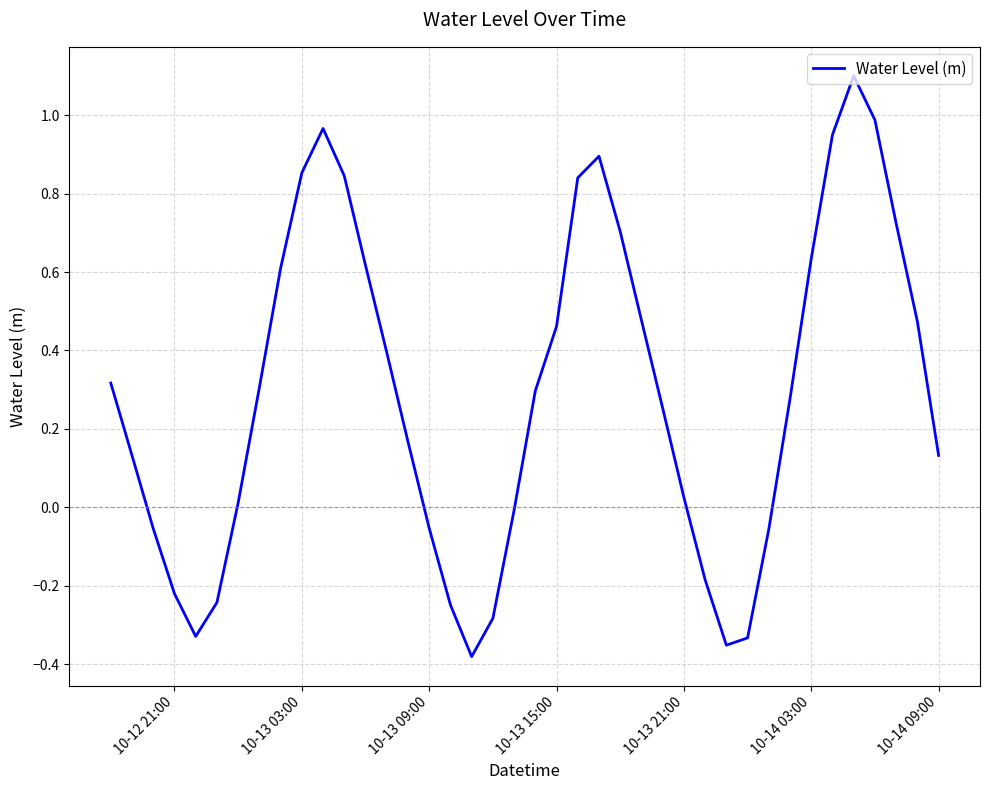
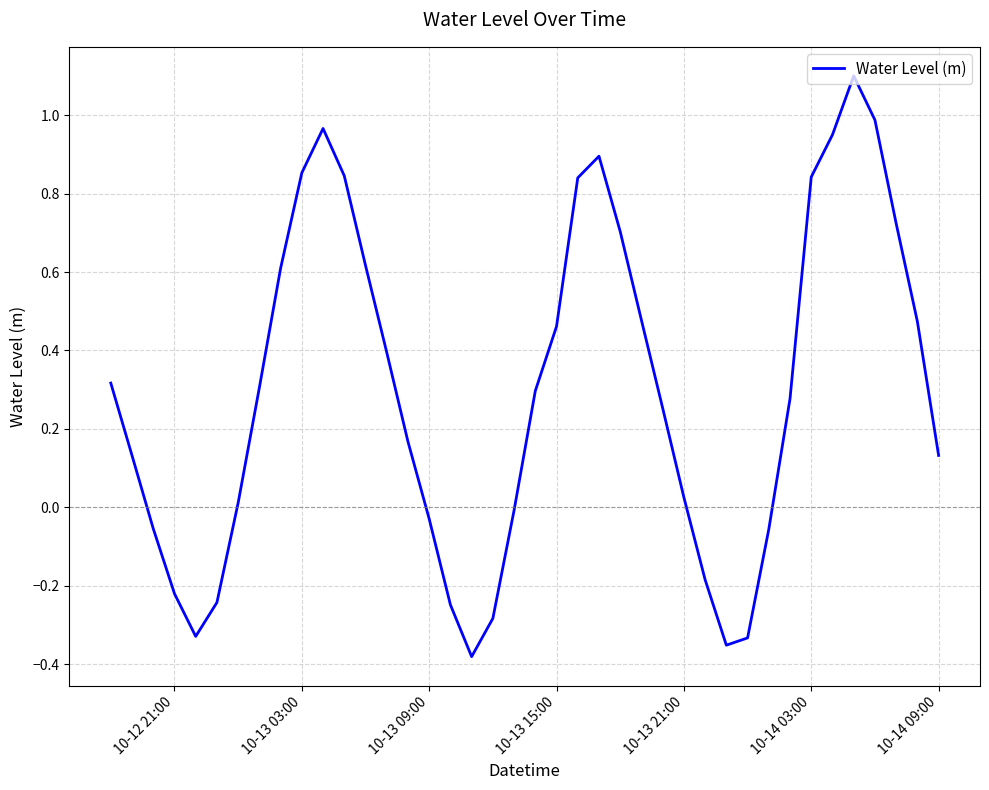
10-13 09:00: -0.05 -> -0.03
10-14 03:00: 0.63 -> 0.84
